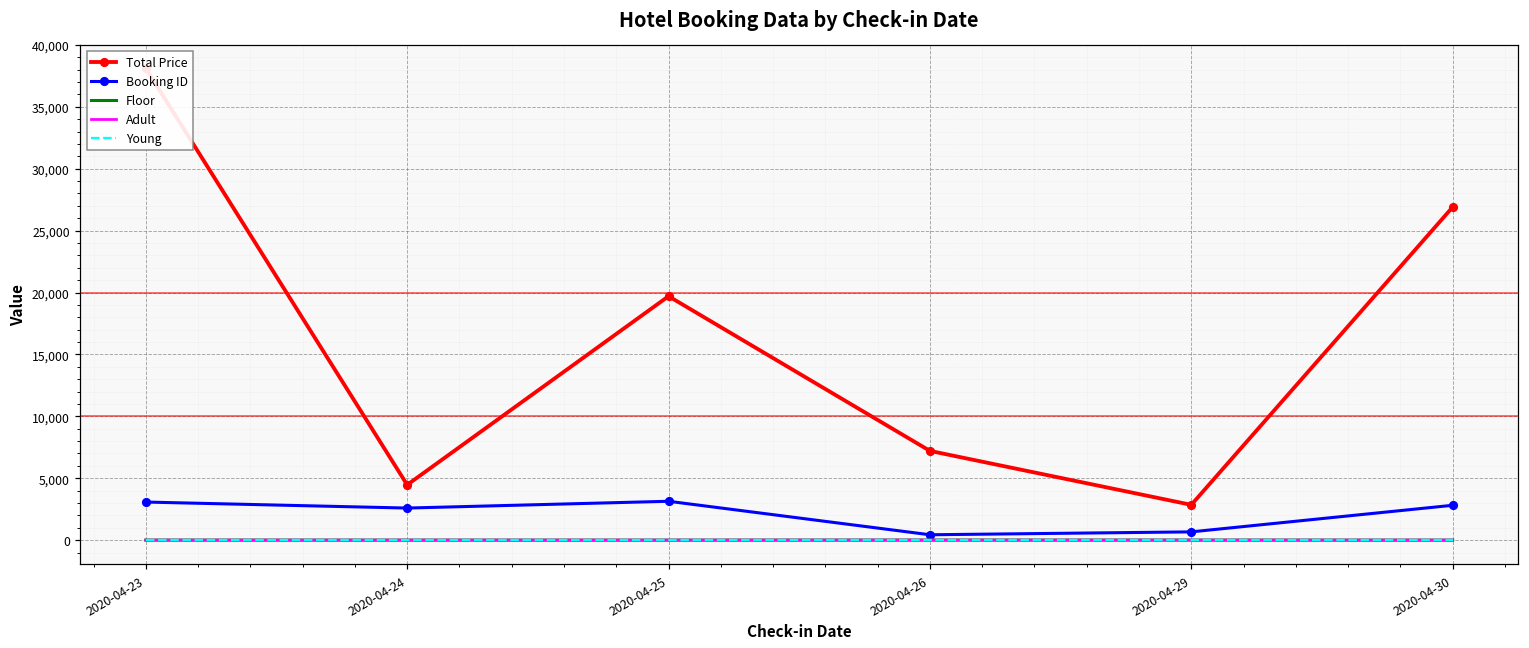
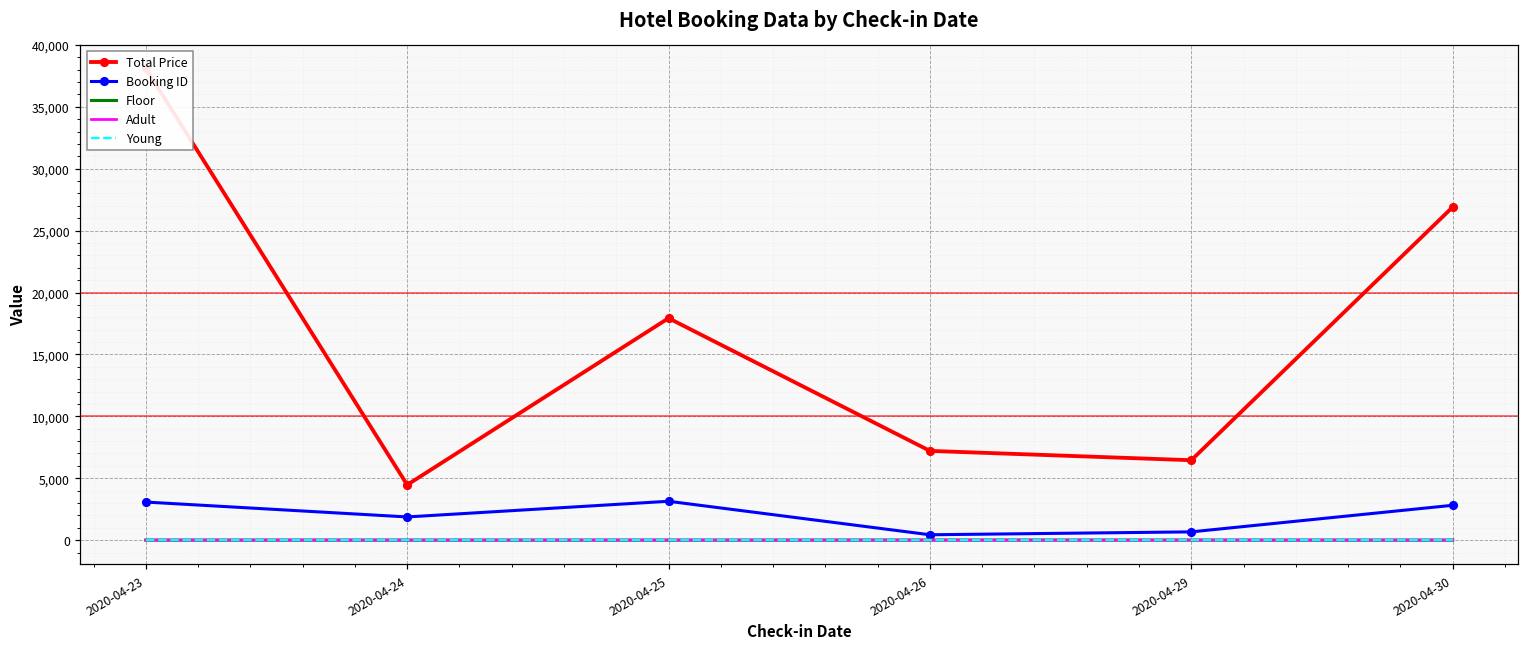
Booking ID, 2020-04-24: 2,600 -> 1,900
Total Price, 2020-04-25: 19,700 -> 17,900
Total Price, 2020-04-29: 2,900 -> 6,500
